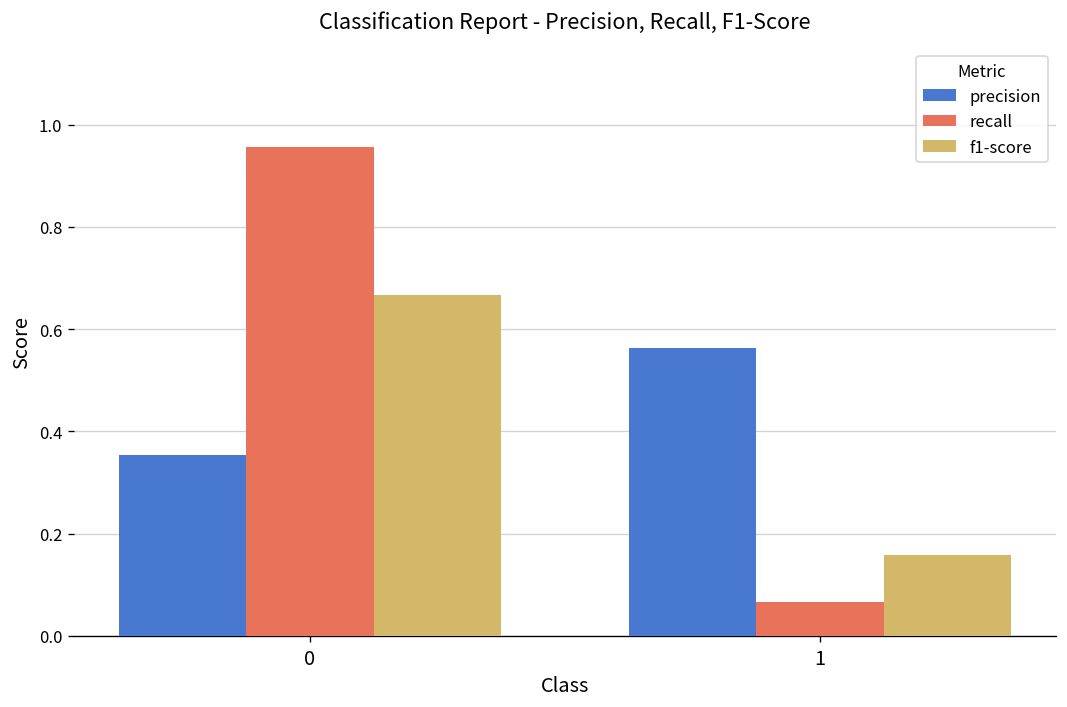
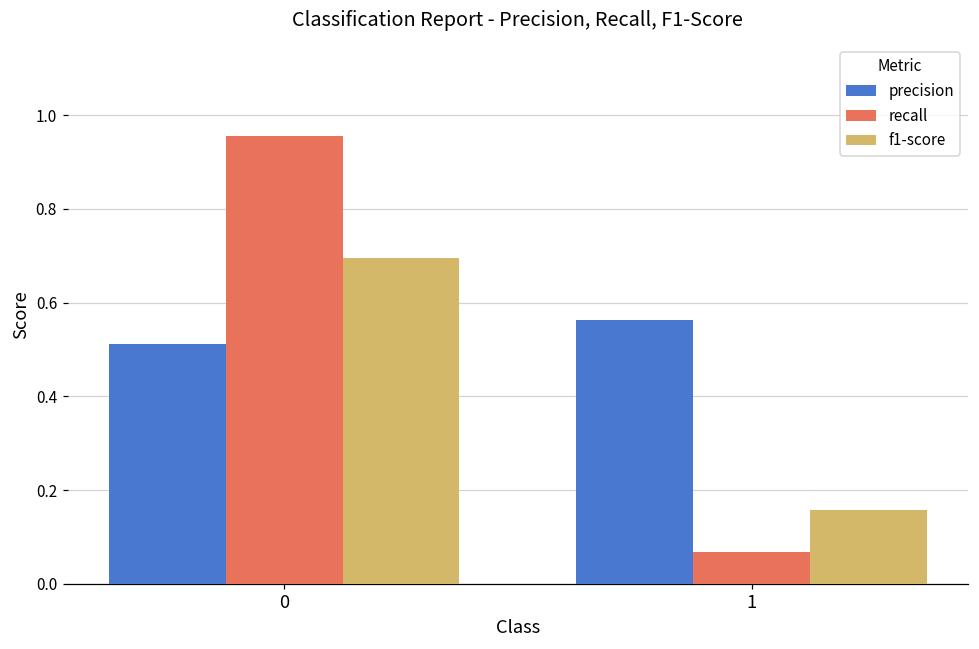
precision, 0: 0.35 -> 0.51
f1-score, 0: 0.67 -> 0.70
